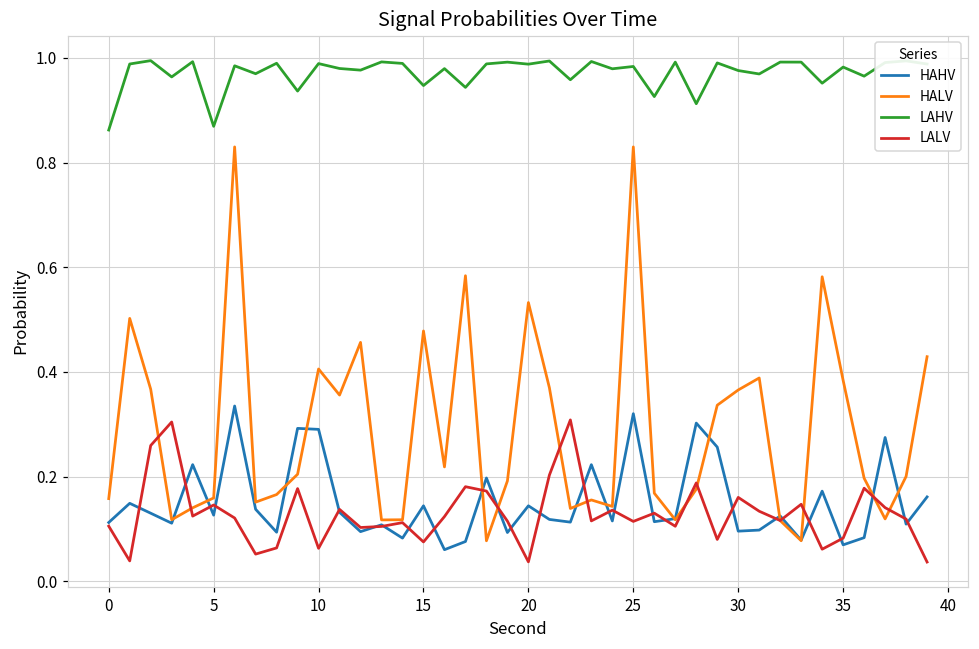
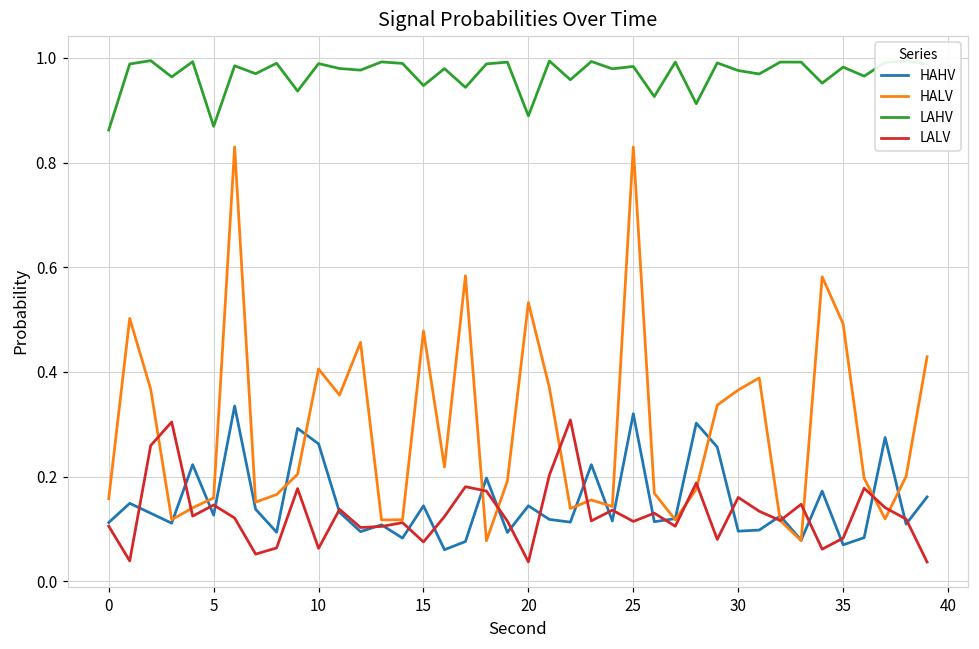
HAHV, 10: 0.29 -> 0.26
LAHV, 20: 0.99 -> 0.89
HALV, 35: 0.38 -> 0.49
